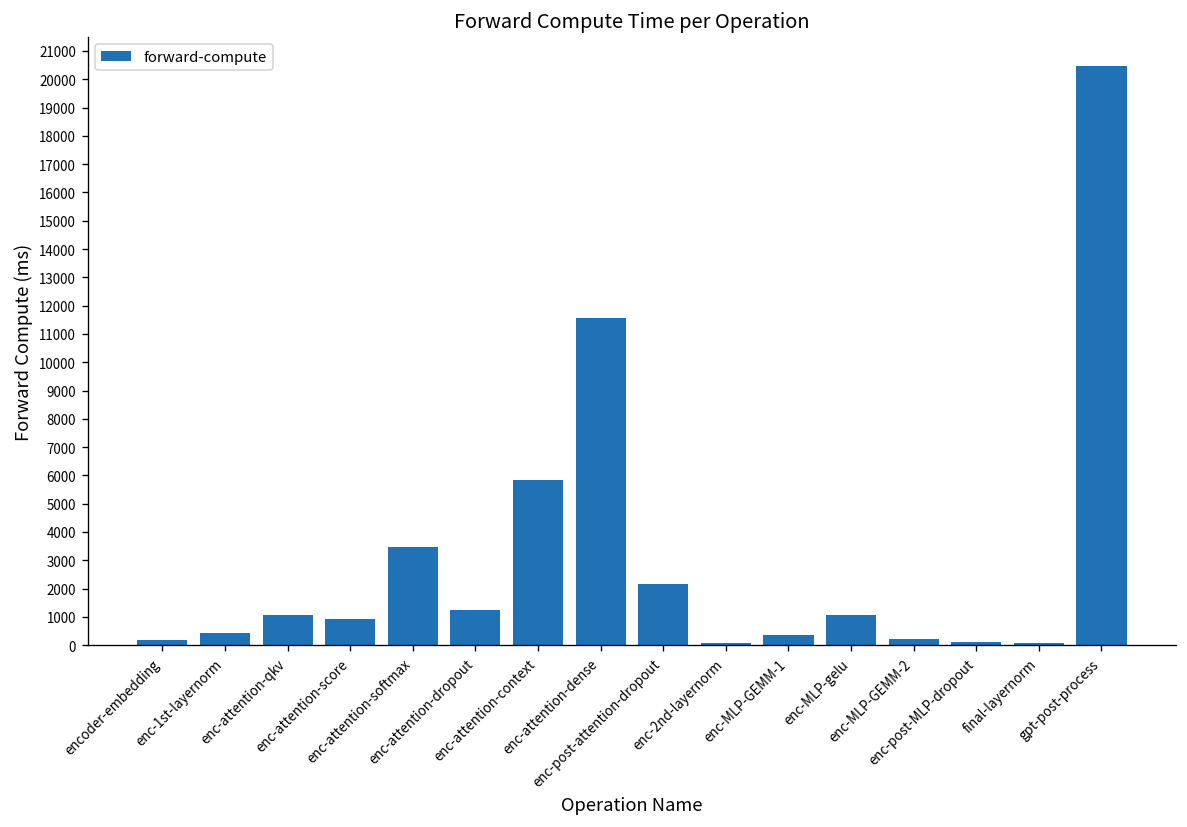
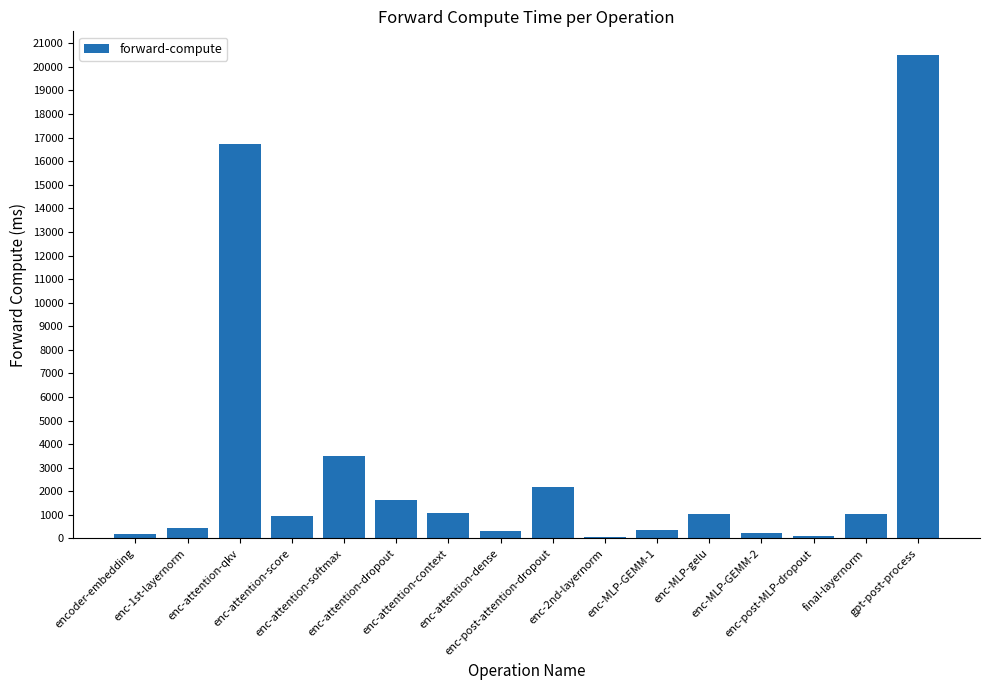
enc-attention-qkv: 1100 -> 16700
enc-attention-dropout: 1200 -> 1600
enc-attention-context: 5800 -> 1100
enc-attention-dense: 11600 -> 300
final-layernorm: 100 -> 1000
